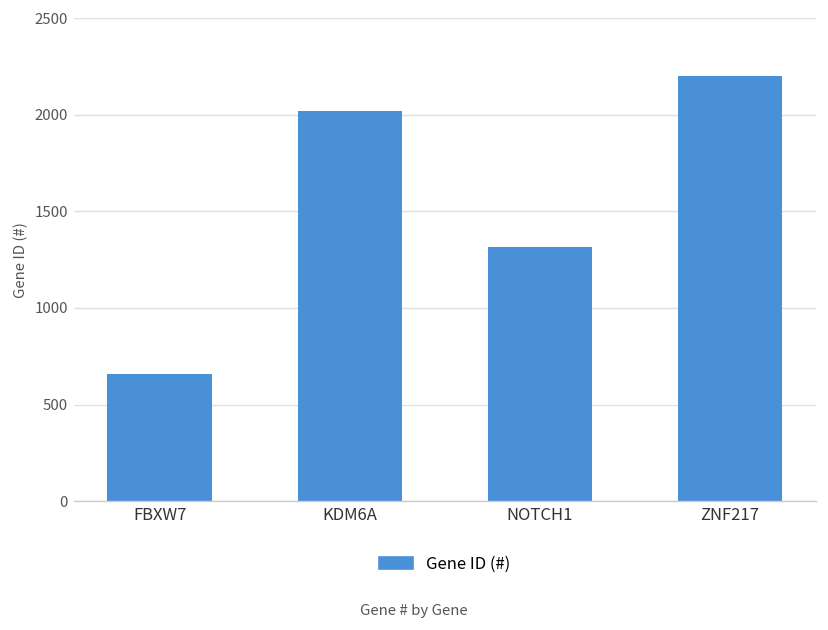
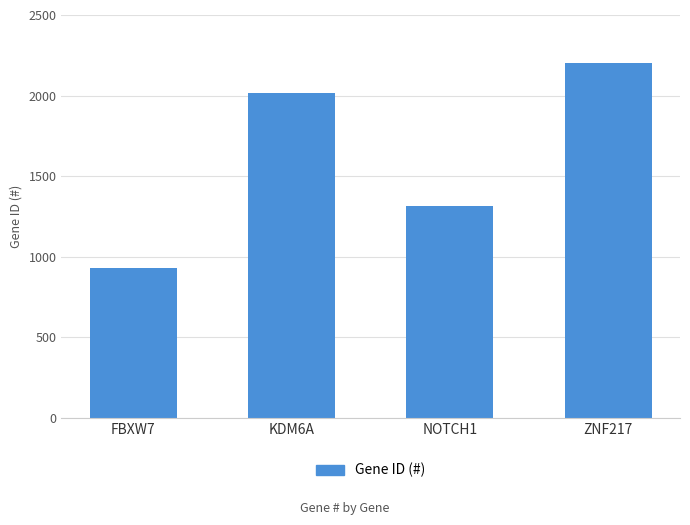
FBXW7: 660 -> 930
